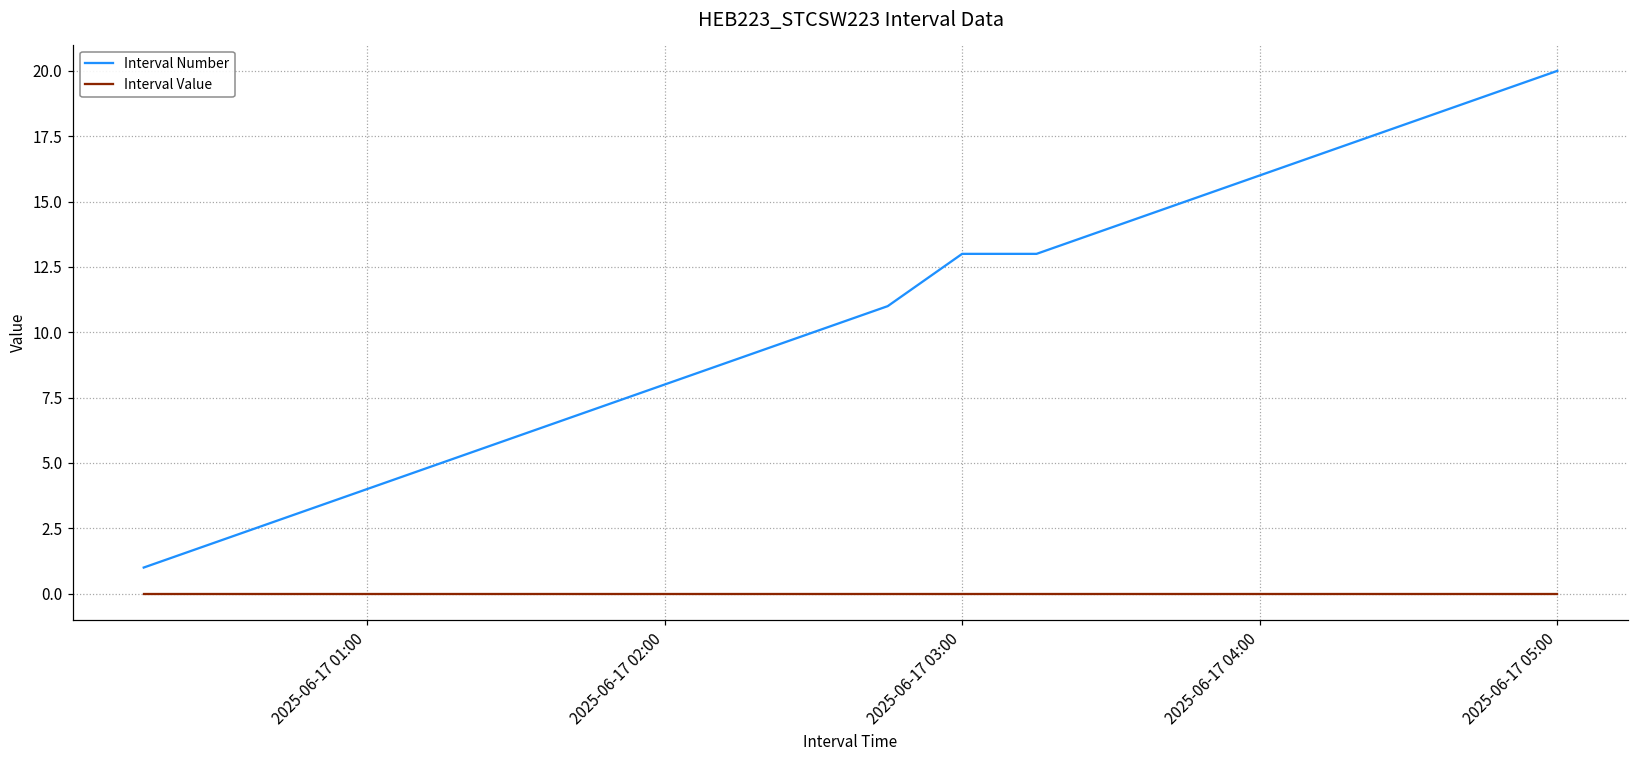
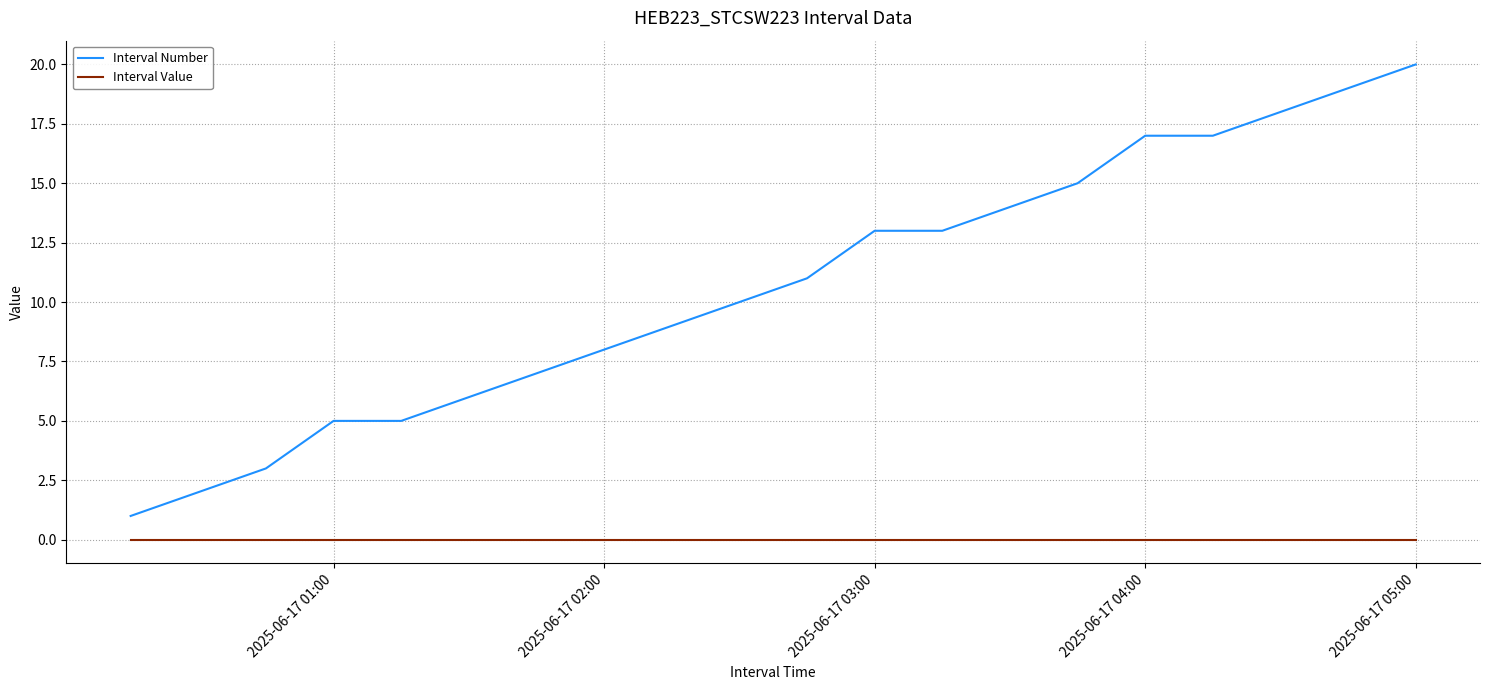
Interval Number, 2025-06-17 01:00: 4 -> 5
Interval Number, 2025-06-17 04:00: 16 -> 17
